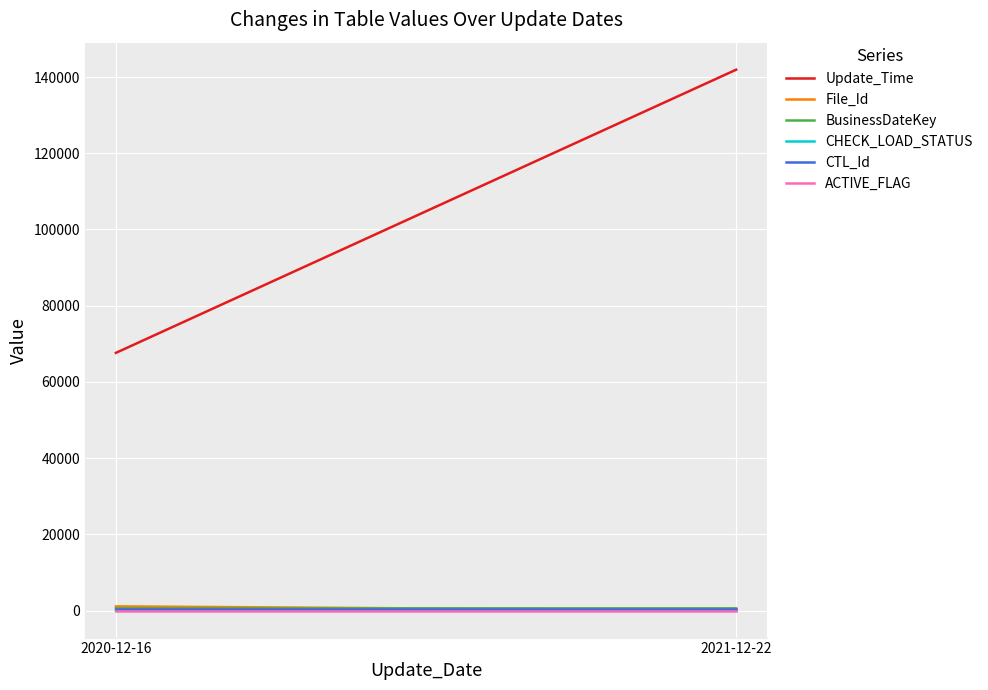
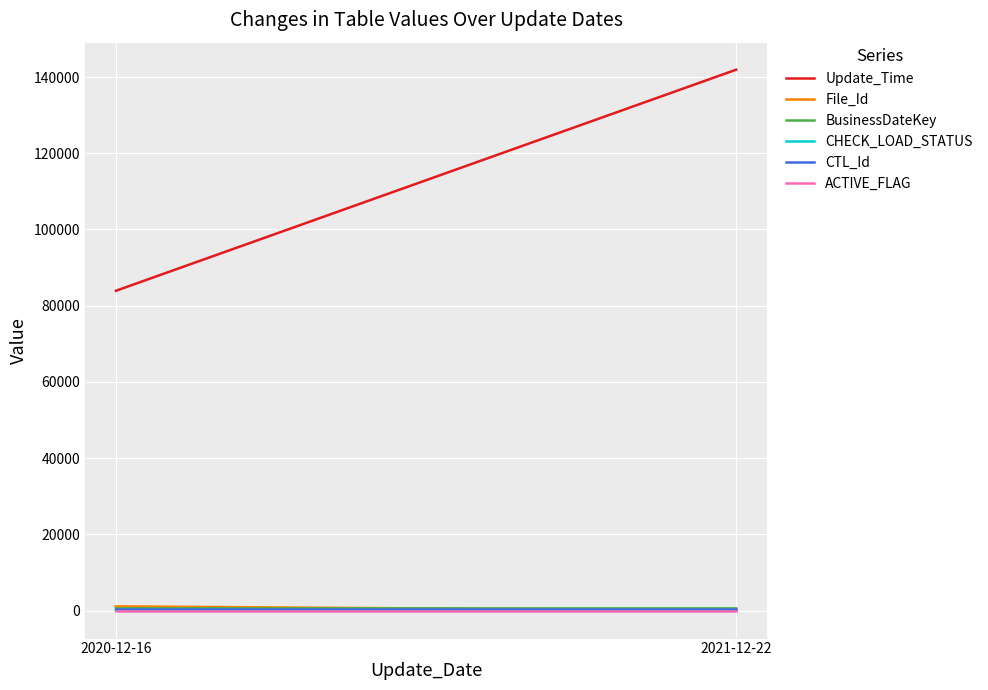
Update_Time, 2020-12-16: 68000 -> 84000
